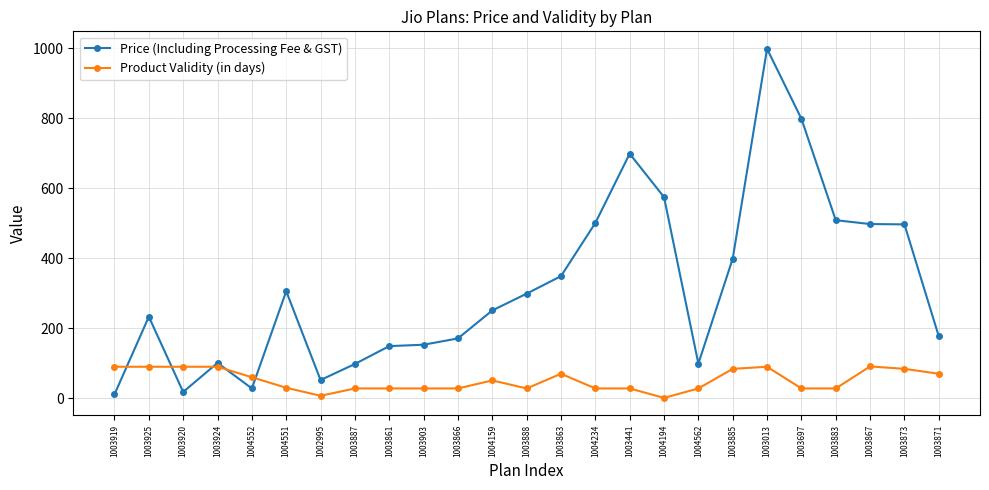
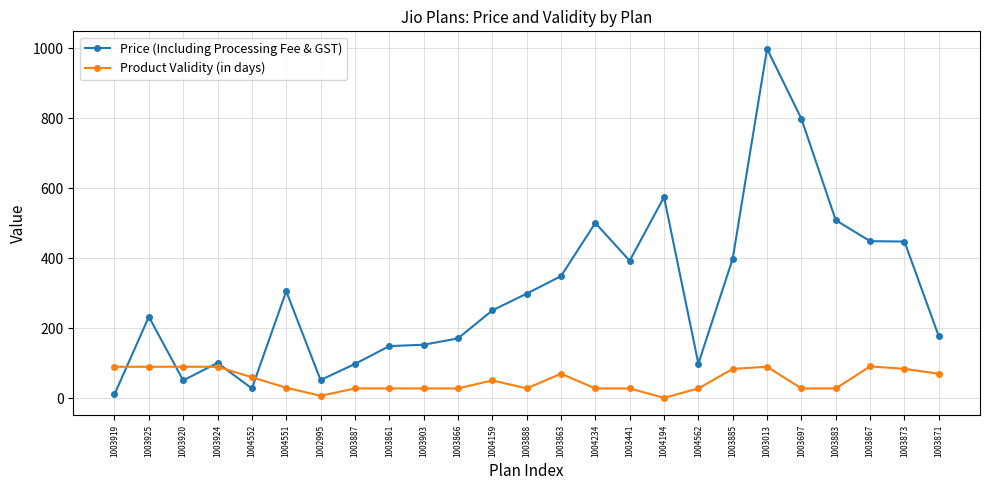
Price (Including Processing Fee & GST), 1003920: 20 -> 50
Price (Including Processing Fee & GST), 1003441: 700 -> 390
Price (Including Processing Fee & GST), 1003867: 500 -> 450
Price (Including Processing Fee & GST), 1003873: 500 -> 450
